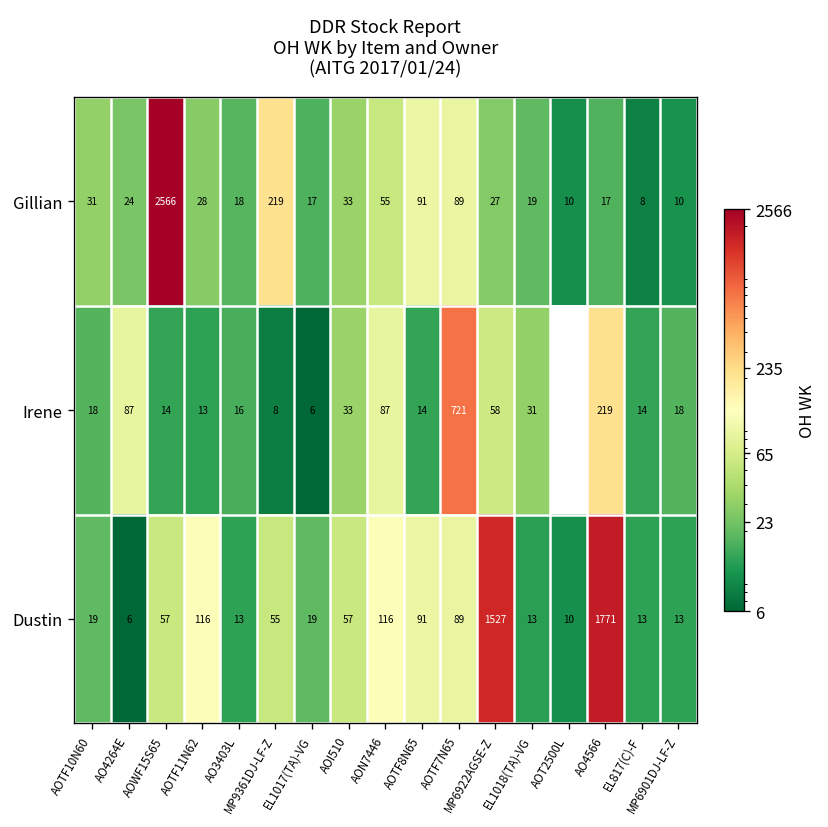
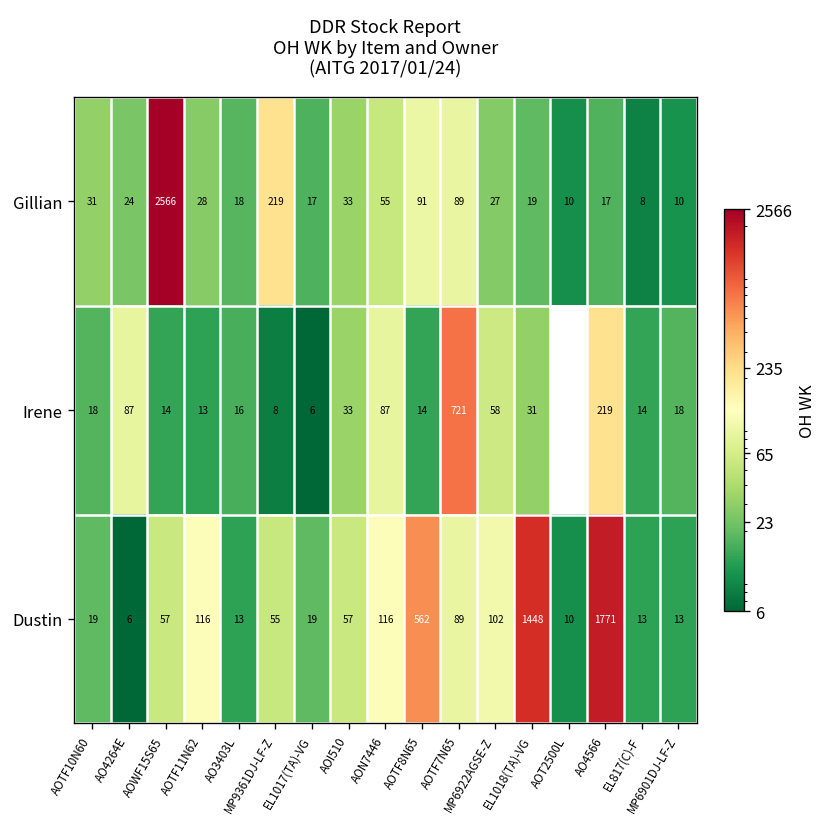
Dustin, AOTF8N65: 91 -> 562
Dustin, MP6922AGSE-Z: 1527 -> 102
Dustin, EL1018(TA)-VG: 13 -> 1448
